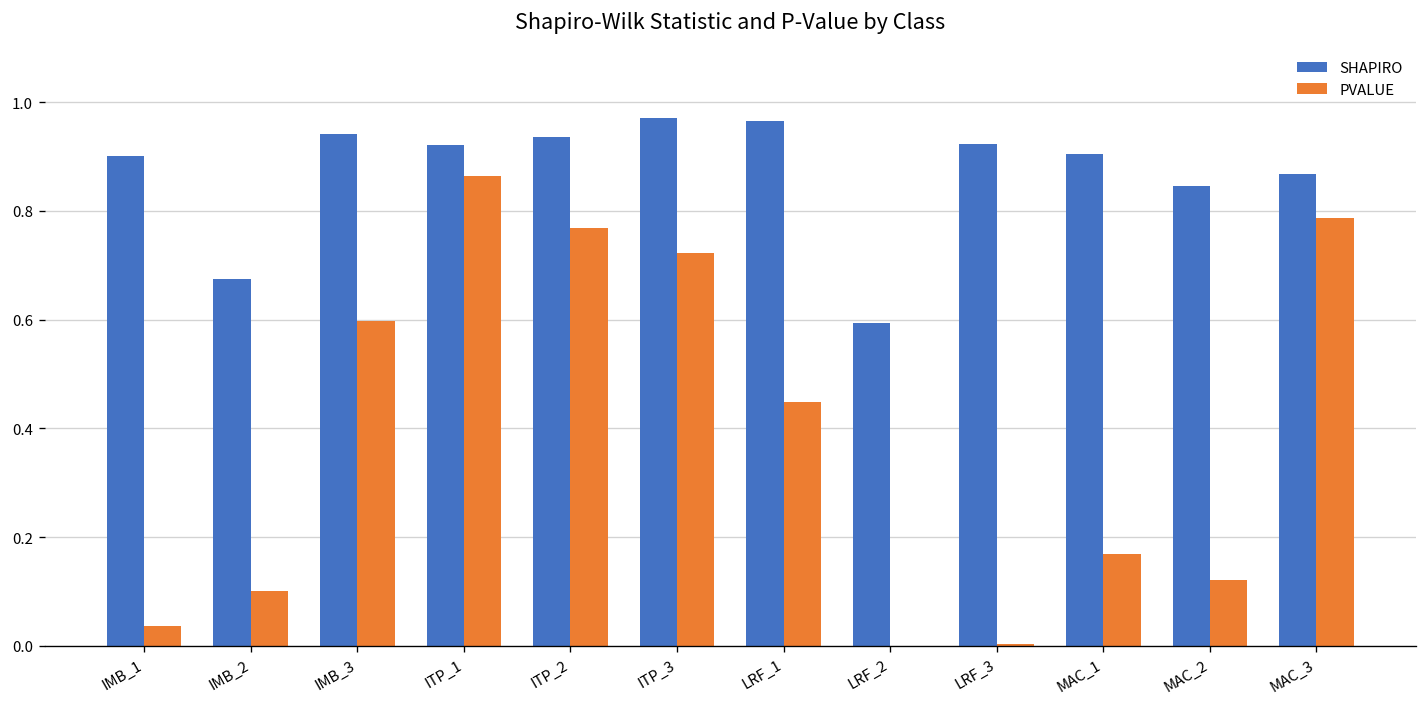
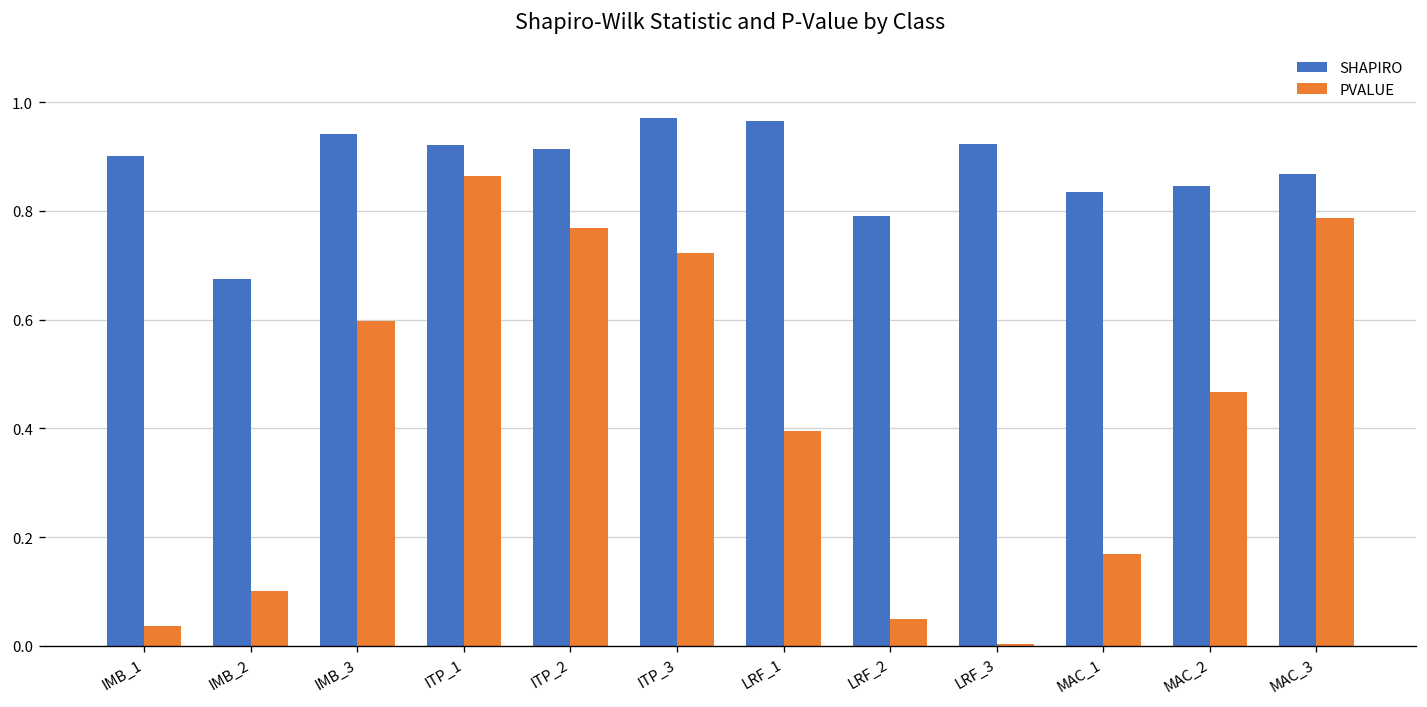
SHAPIRO, ITP_2: 0.94 -> 0.91
PVALUE, LRF_1: 0.45 -> 0.40
SHAPIRO, LRF_2: 0.59 -> 0.79
PVALUE, LRF_2: 0.00 -> 0.05
SHAPIRO, MAC_1: 0.90 -> 0.83
PVALUE, MAC_2: 0.12 -> 0.47
